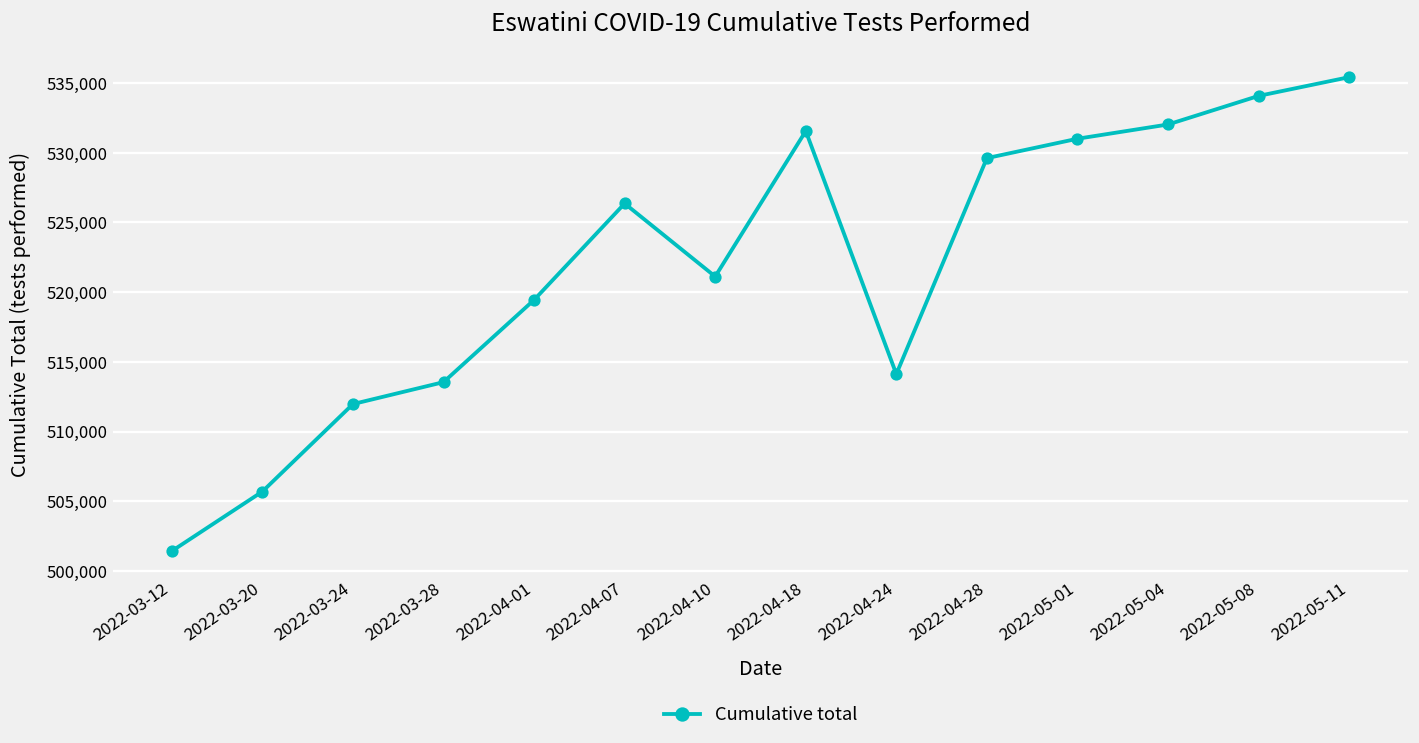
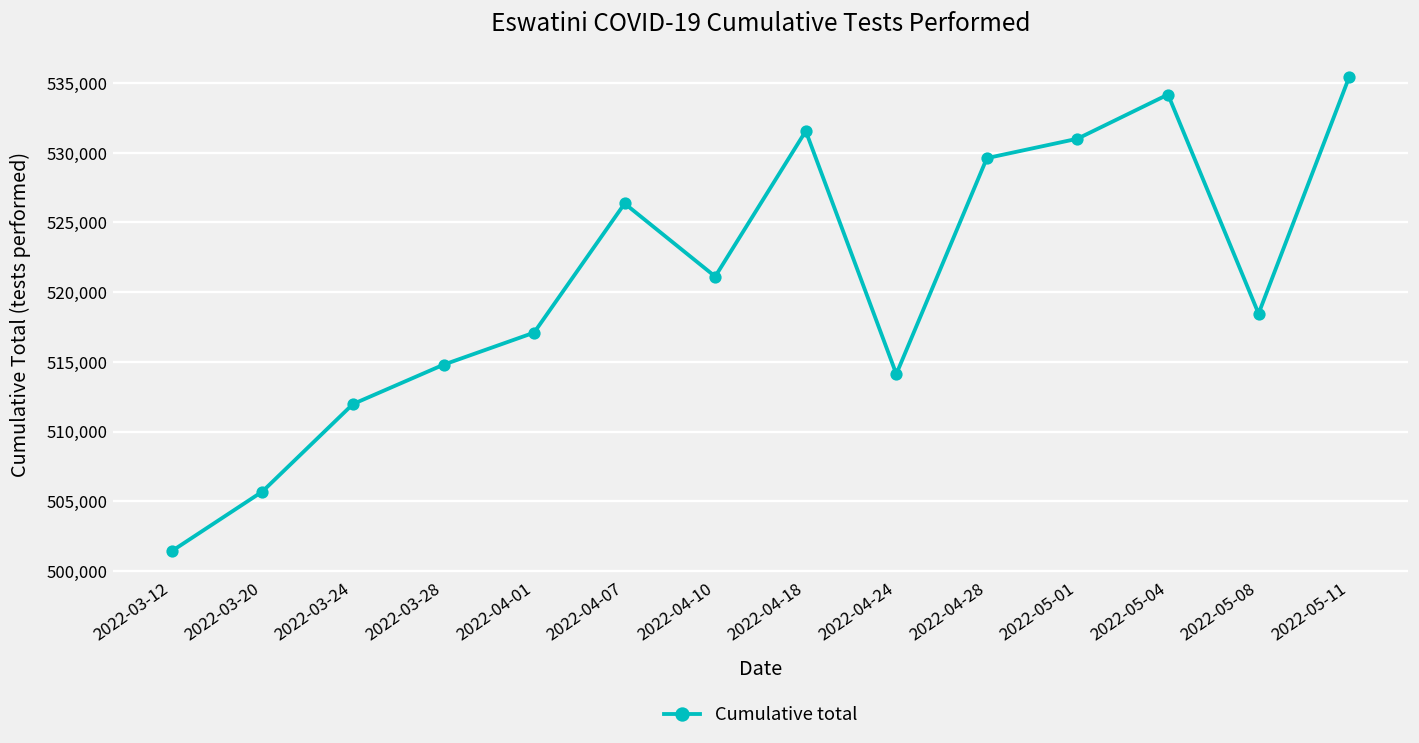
2022-03-28: 513,500 -> 514,800
2022-04-01: 519,400 -> 517,100
2022-05-04: 532,000 -> 534,200
2022-05-08: 534,100 -> 518,500
